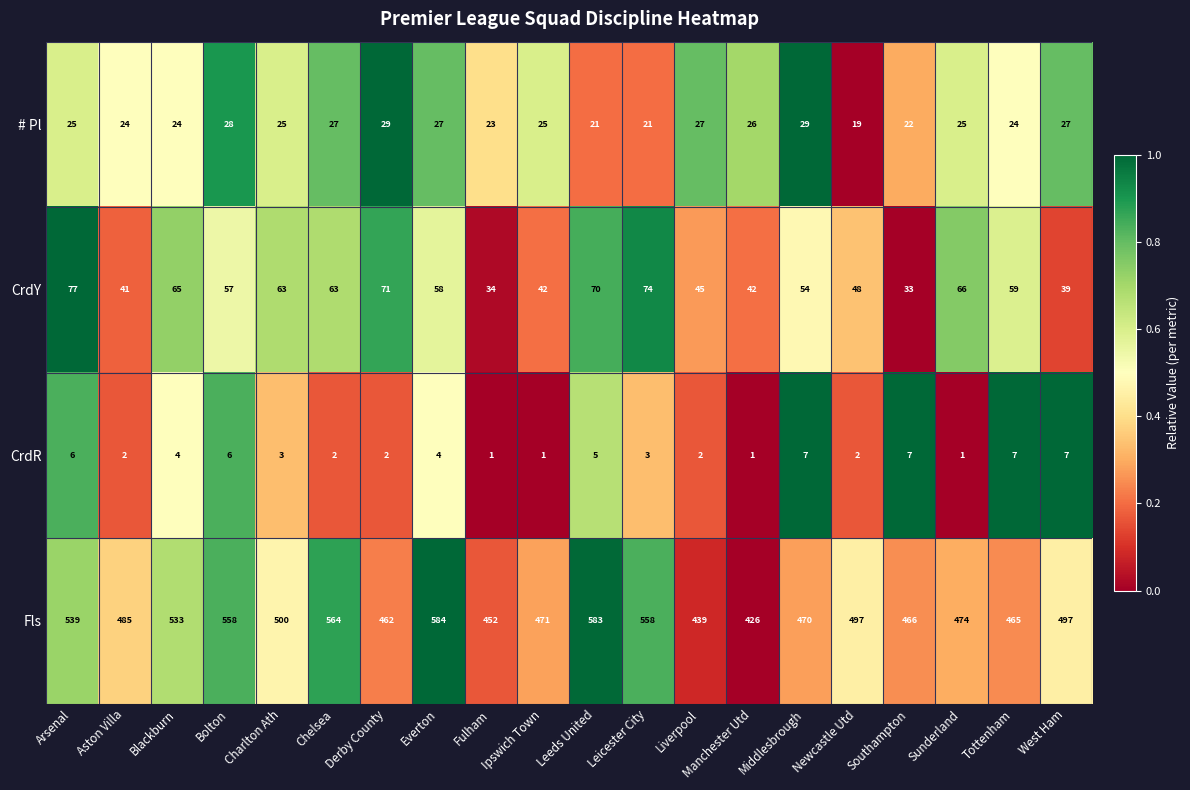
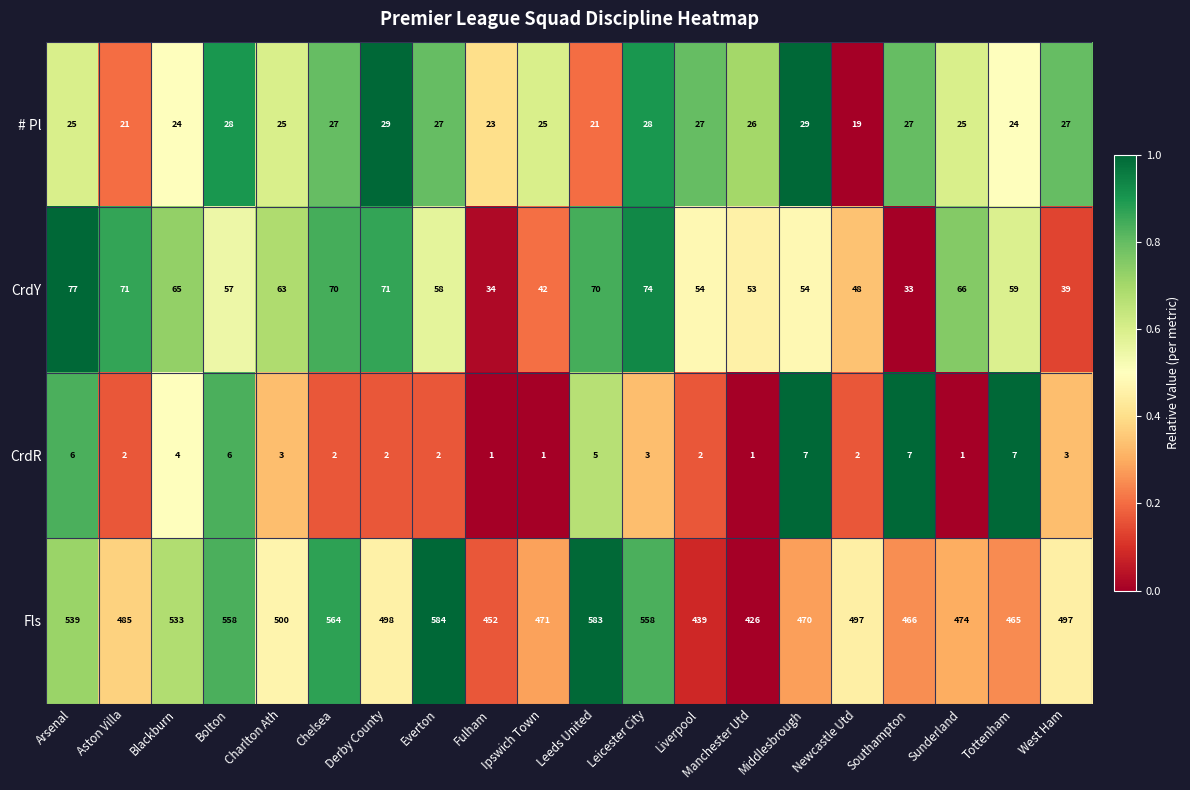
# Pl, Aston Villa: 24 -> 21
# Pl, Leicester City: 21 -> 28
# Pl, Southampton: 22 -> 27
CrdY, Aston Villa: 41 -> 71
CrdY, Chelsea: 63 -> 70
CrdY, Liverpool: 45 -> 54
CrdY, Manchester Utd: 42 -> 53
CrdR, Everton: 4 -> 2
CrdR, West Ham: 7 -> 3
Fls, Derby County: 462 -> 498
